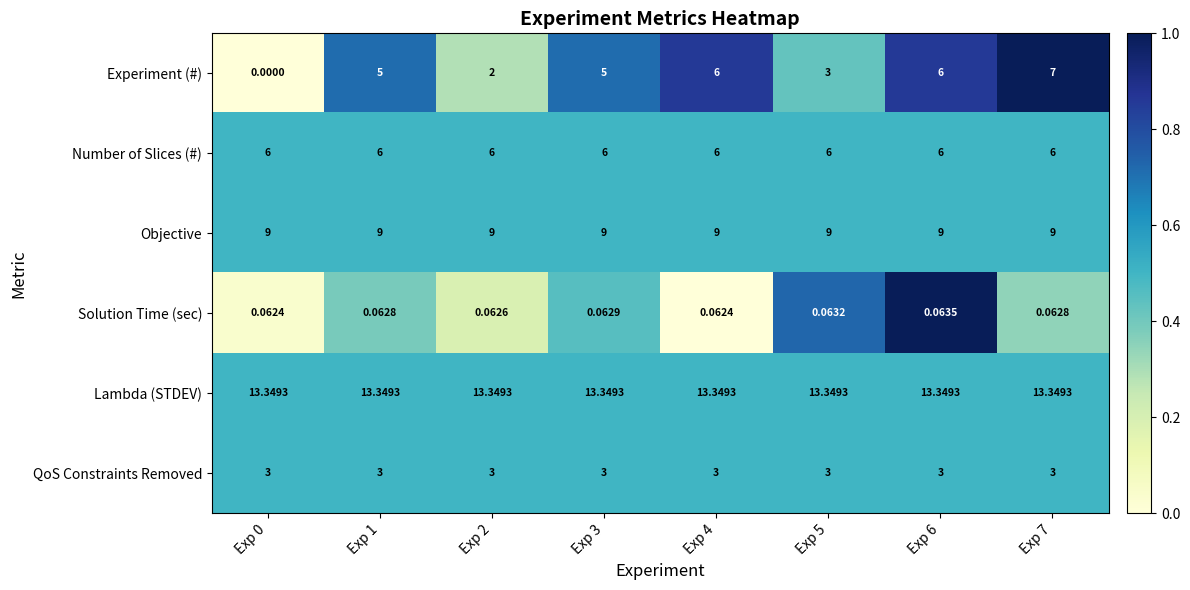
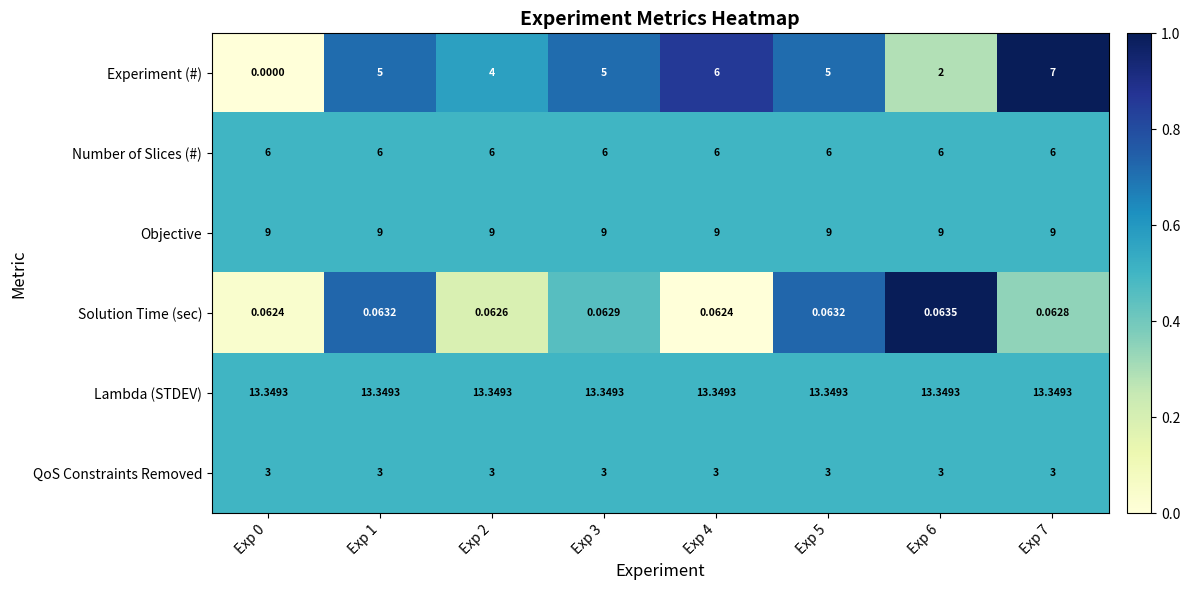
Experiment (#), Exp 2: 2 -> 4
Experiment (#), Exp 5: 3 -> 5
Experiment (#), Exp 6: 6 -> 2
Solution Time (sec), Exp 1: 0.0628 -> 0.0632
